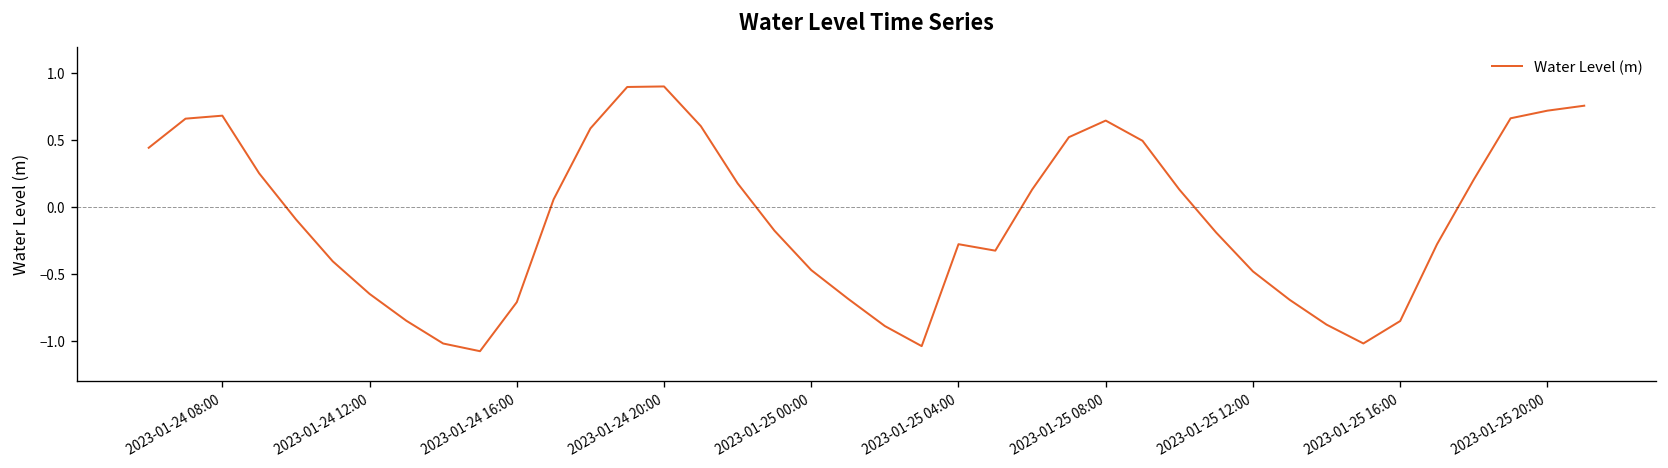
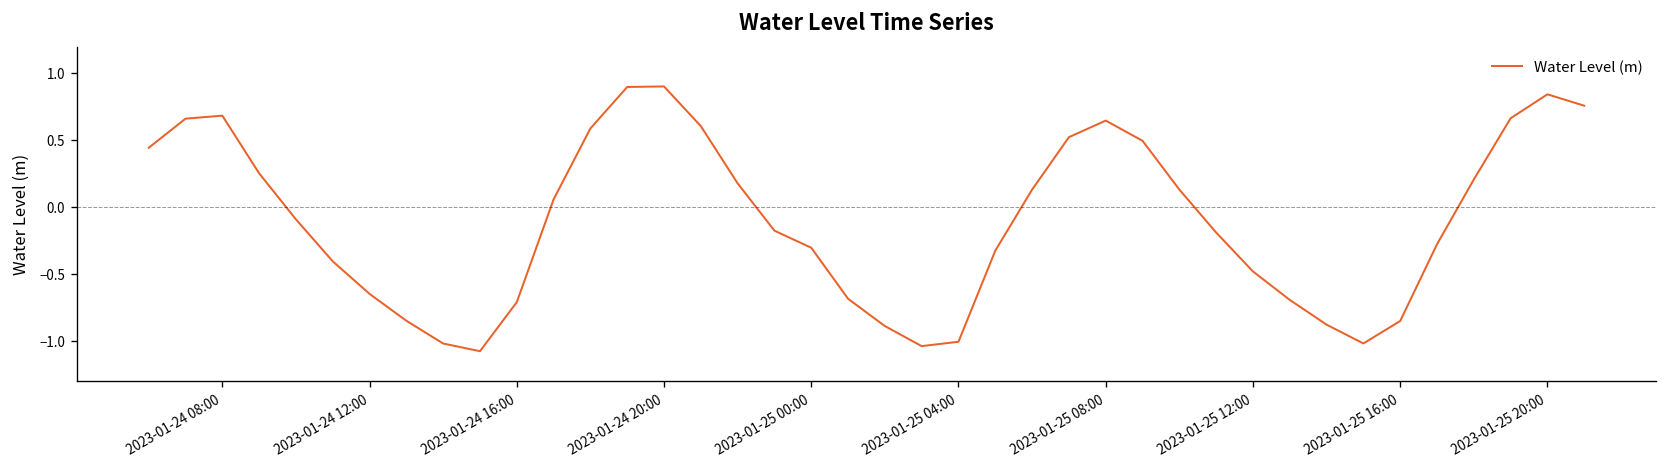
2023-01-25 00:00: -0.47 -> -0.30
2023-01-25 04:00: -0.28 -> -1.00
2023-01-25 20:00: 0.72 -> 0.84
